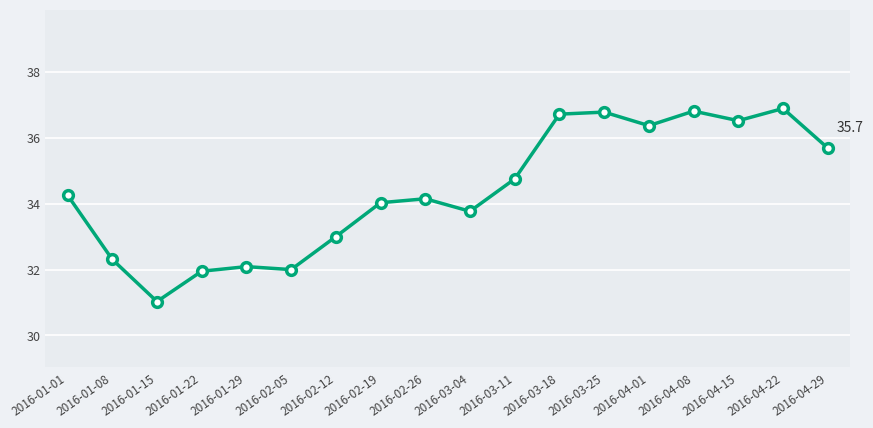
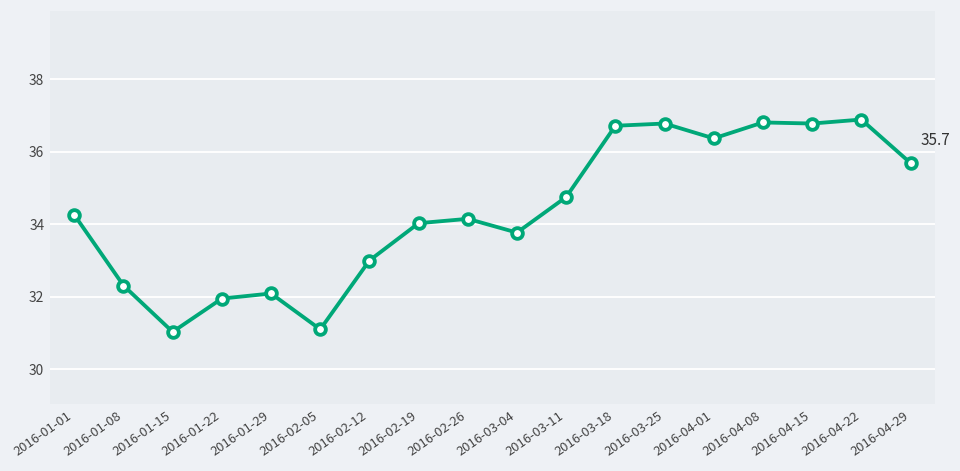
2016-02-05: 32.0 -> 31.1
2016-04-15: 36.5 -> 36.8
